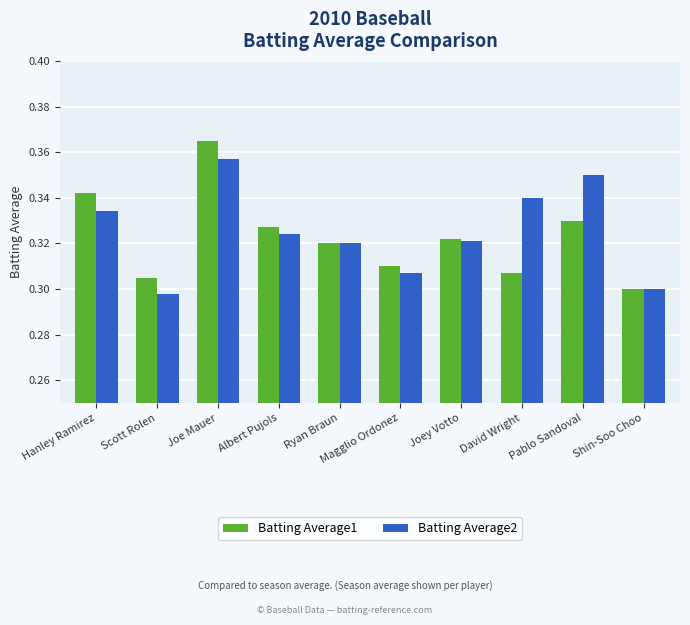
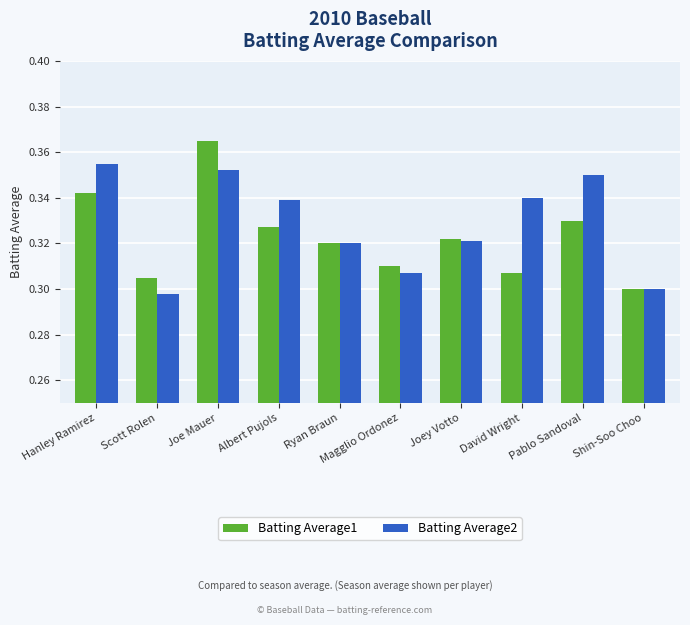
Batting Average2, Hanley Ramirez: 0.334 -> 0.355
Batting Average2, Joe Mauer: 0.357 -> 0.352
Batting Average2, Albert Pujols: 0.324 -> 0.339
